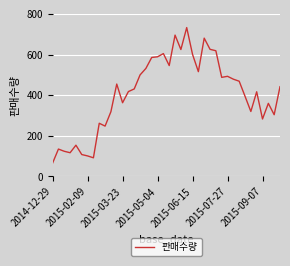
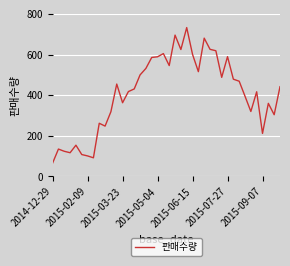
2015-07-27: 490 -> 590
2015-09-07: 280 -> 210
